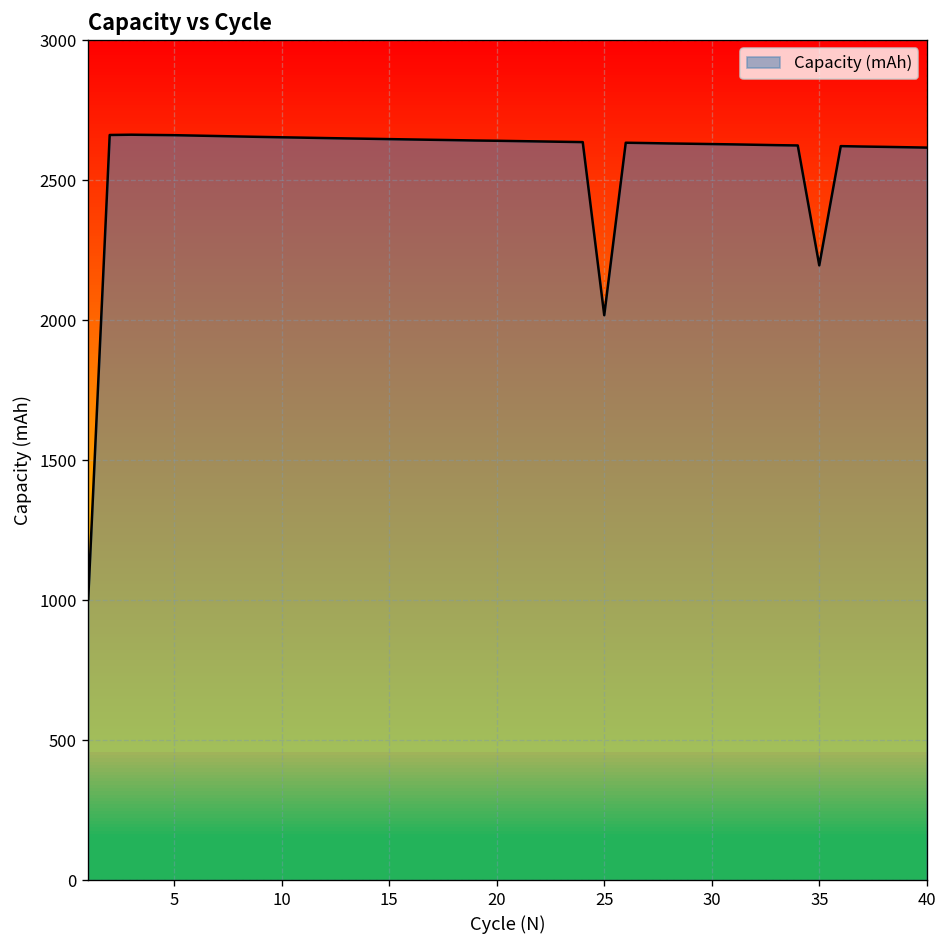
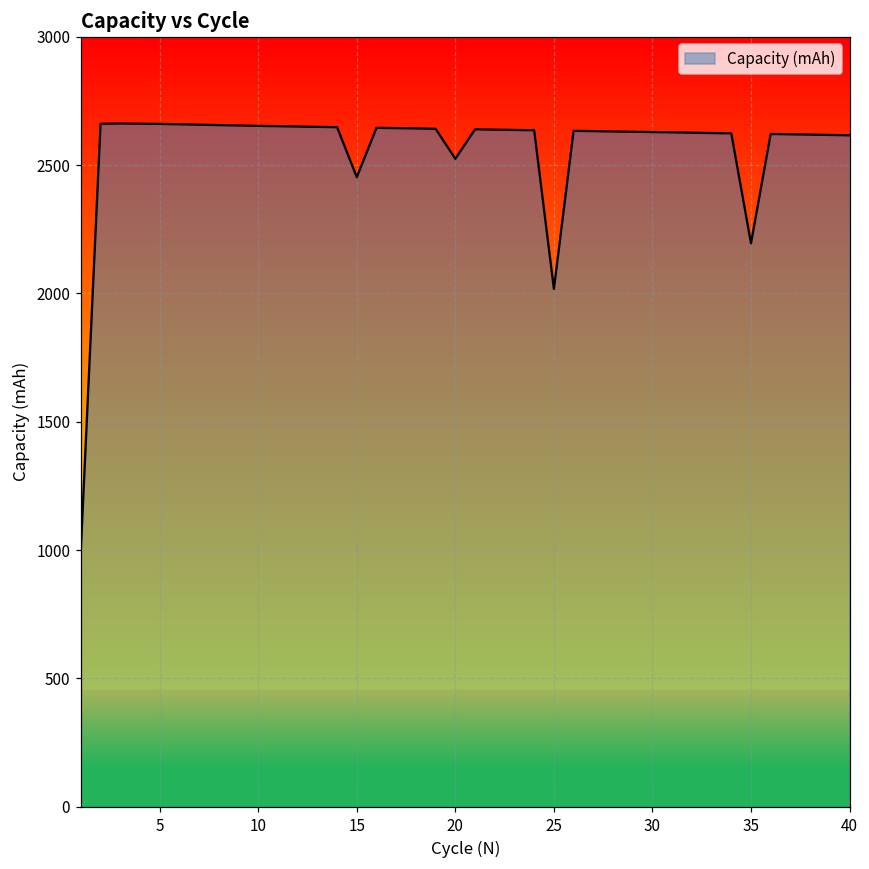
15: 2650 -> 2450
20: 2640 -> 2520
